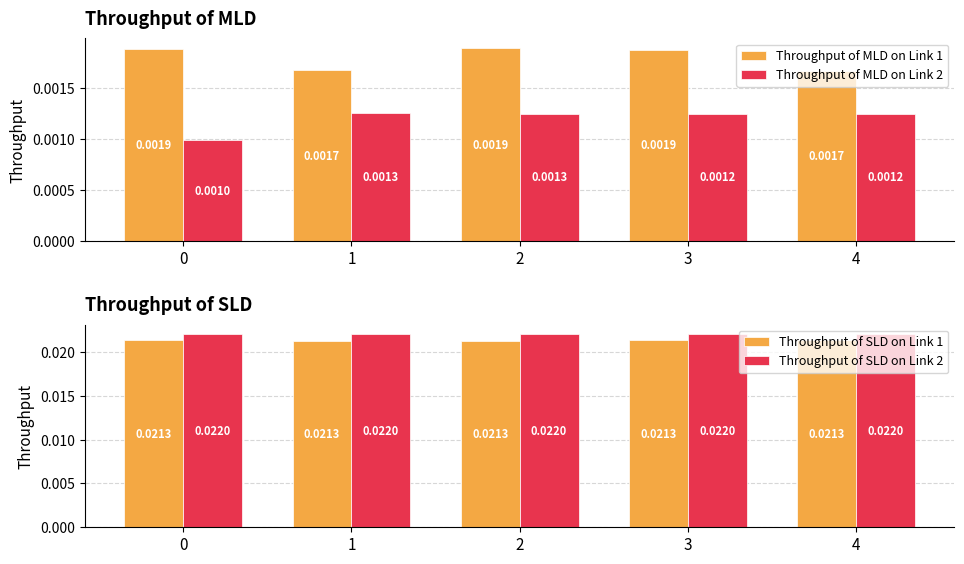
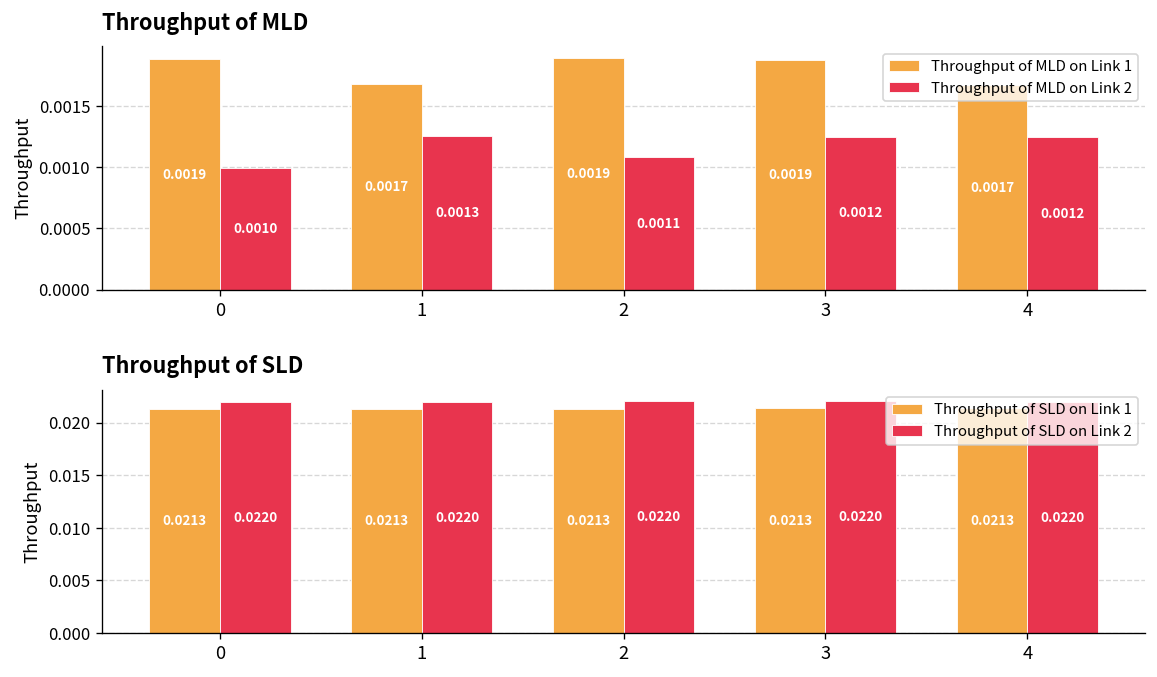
Throughput of MLD, Throughput of MLD on Link 2, 2: 0.0013 -> 0.0011
